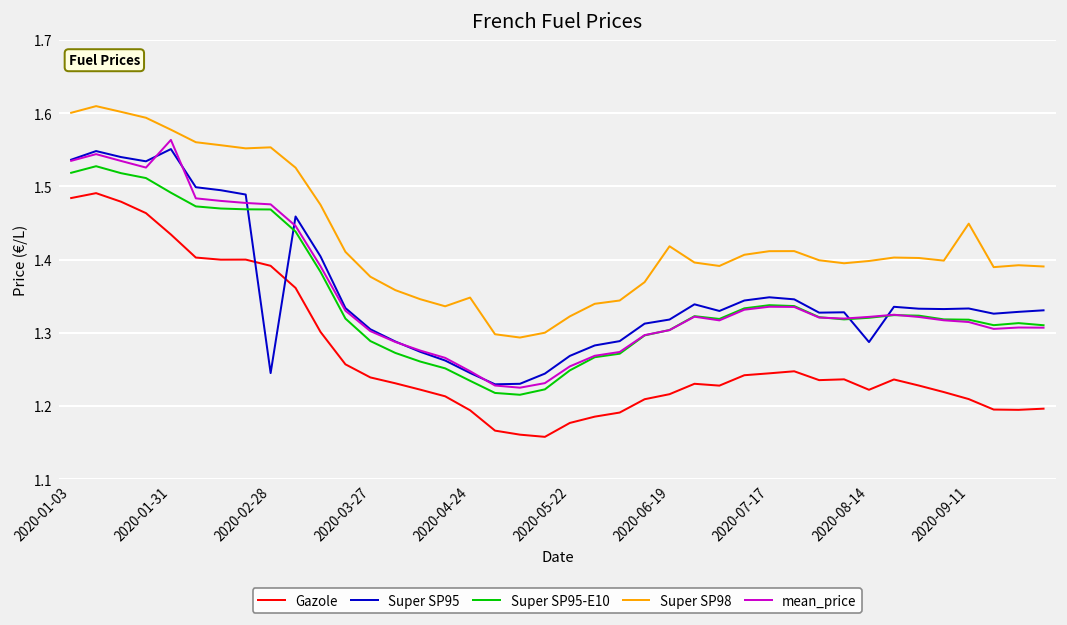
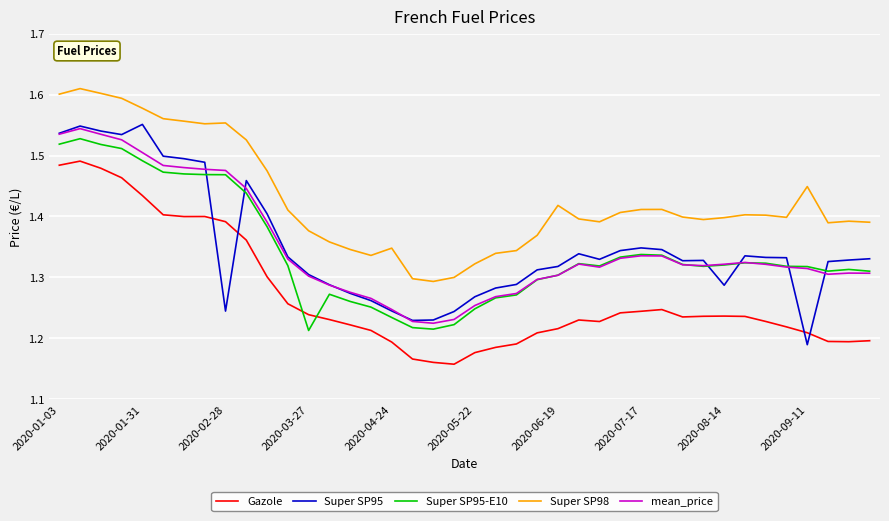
mean_price, 2020-01-31: 1.56 -> 1.50
Super SP95-E10, 2020-03-27: 1.29 -> 1.21
Gazole, 2020-08-14: 1.22 -> 1.24
Super SP95, 2020-09-11: 1.33 -> 1.19
